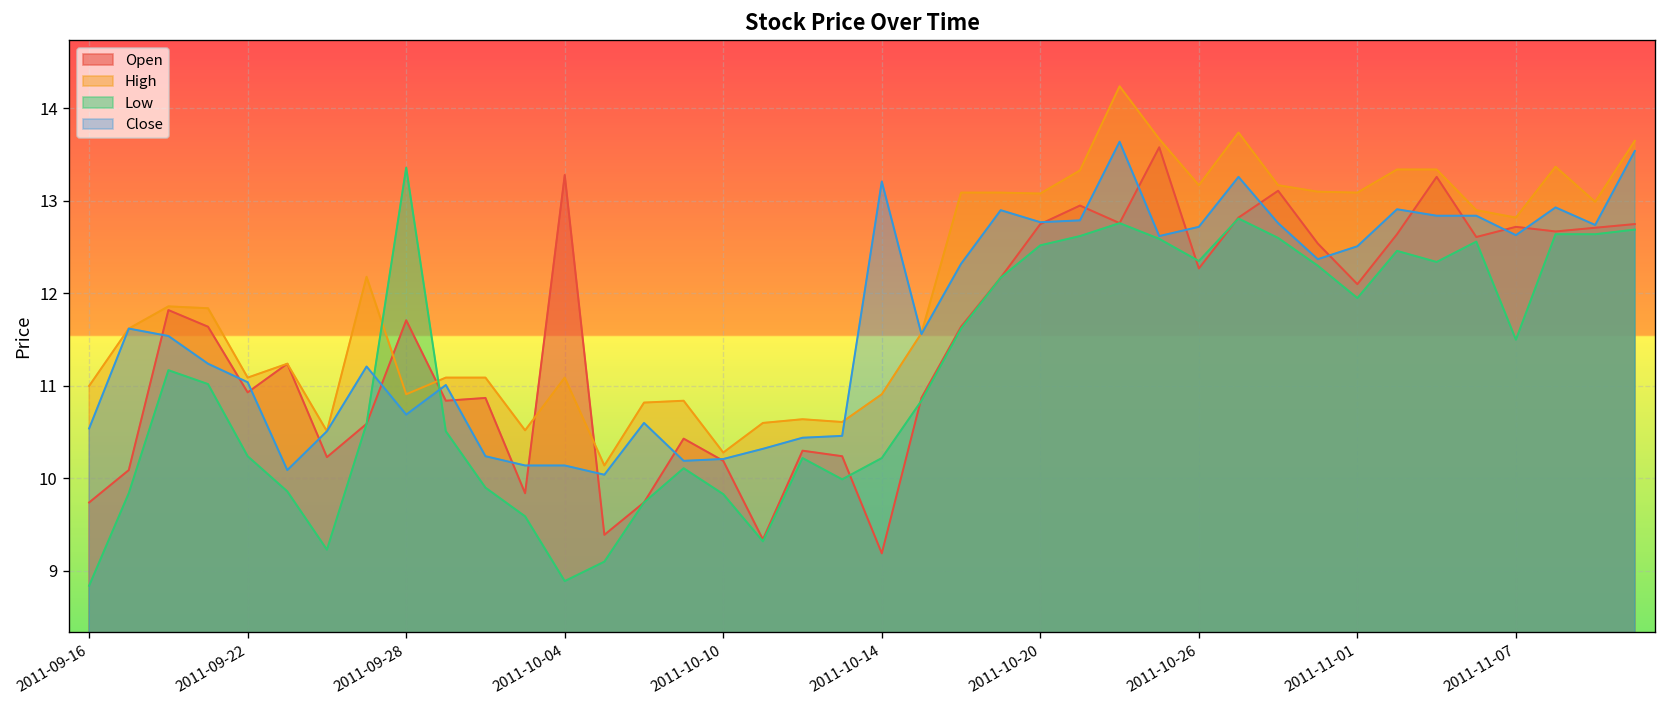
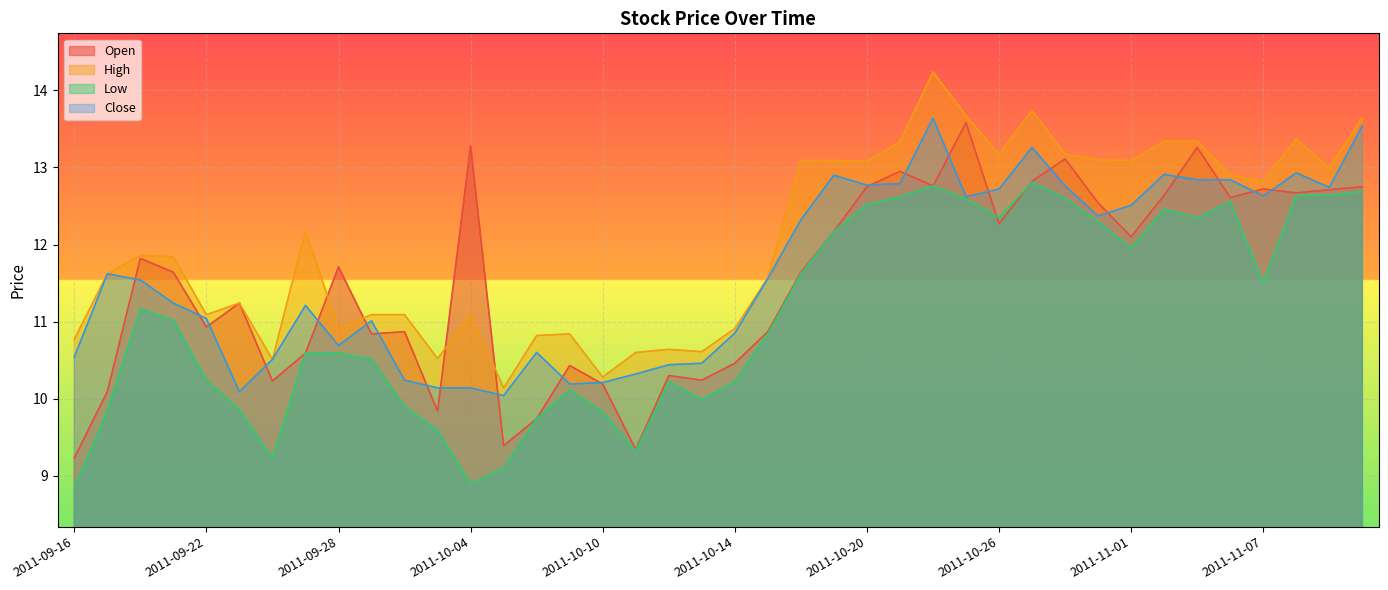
Open, 2011-09-16: 9.7 -> 9.2
High, 2011-09-16: 11.0 -> 10.8
Low, 2011-09-28: 13.4 -> 10.6
Open, 2011-10-14: 9.2 -> 10.5
Close, 2011-10-14: 13.2 -> 10.9
